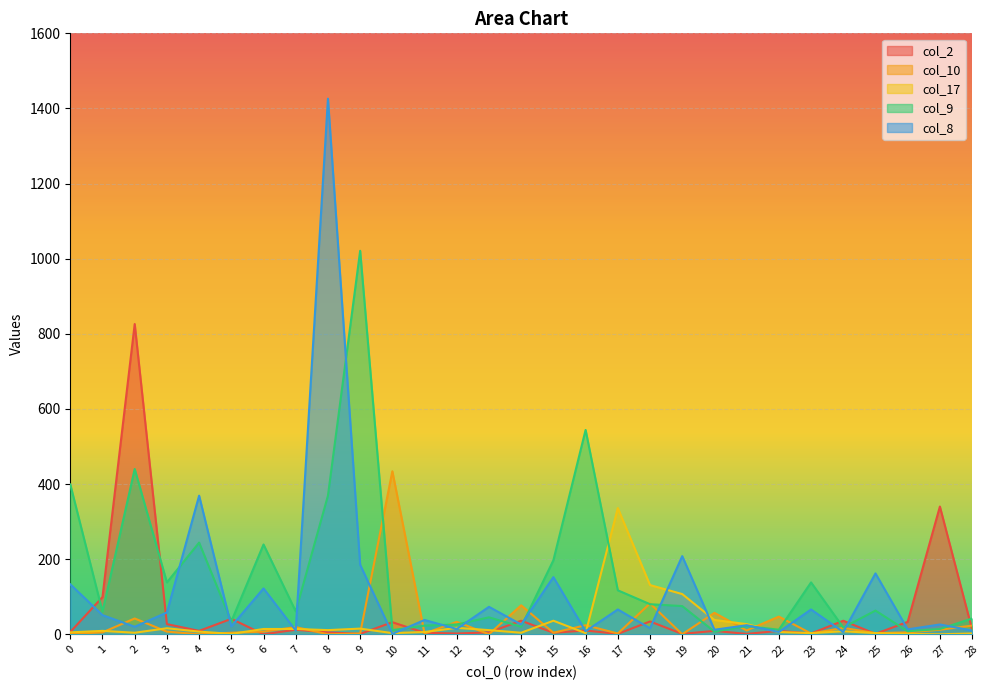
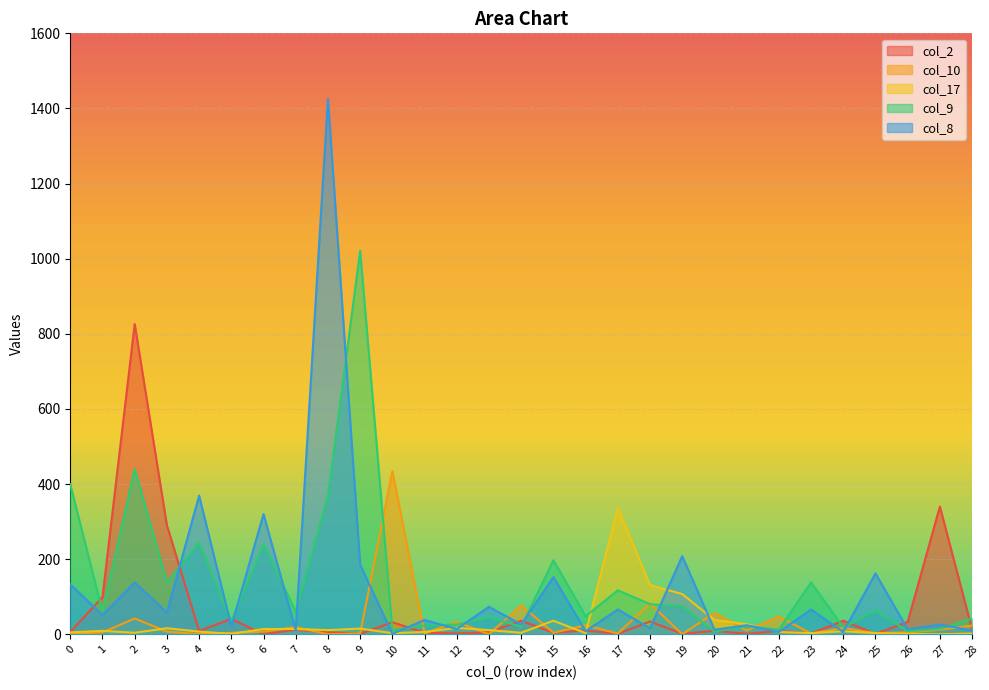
col_8, 2: 20 -> 140
col_2, 3: 30 -> 290
col_8, 6: 120 -> 320
col_9, 16: 540 -> 50
